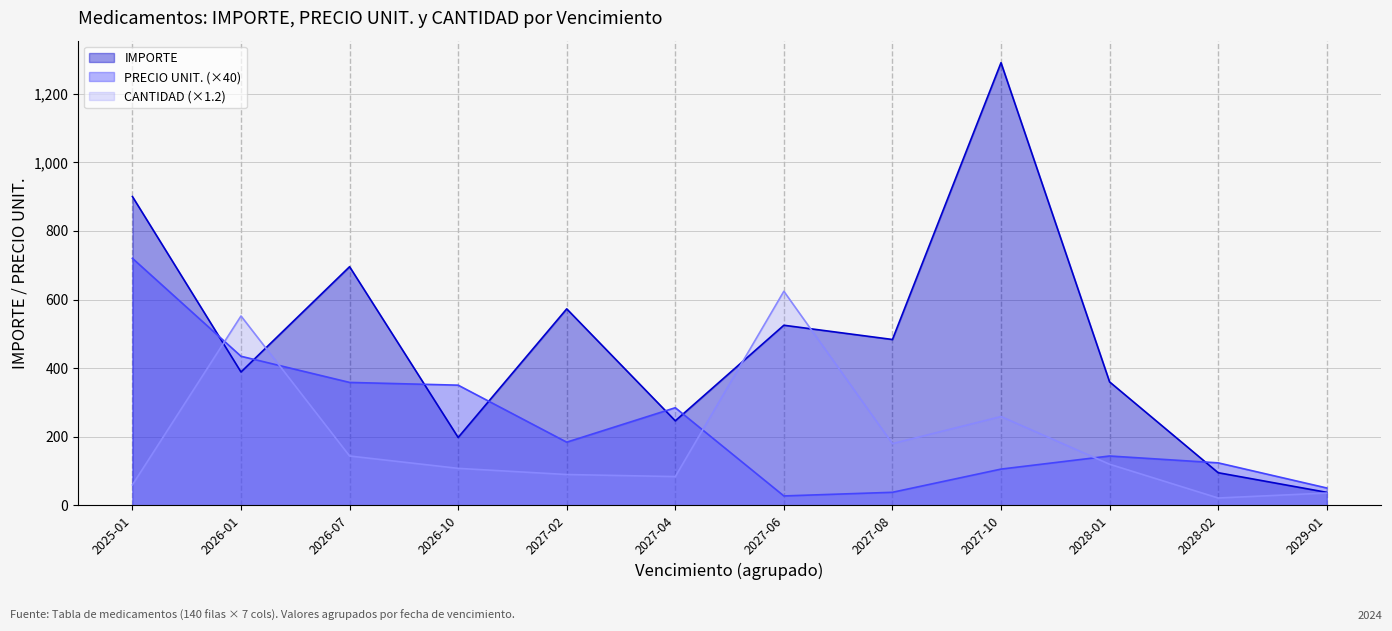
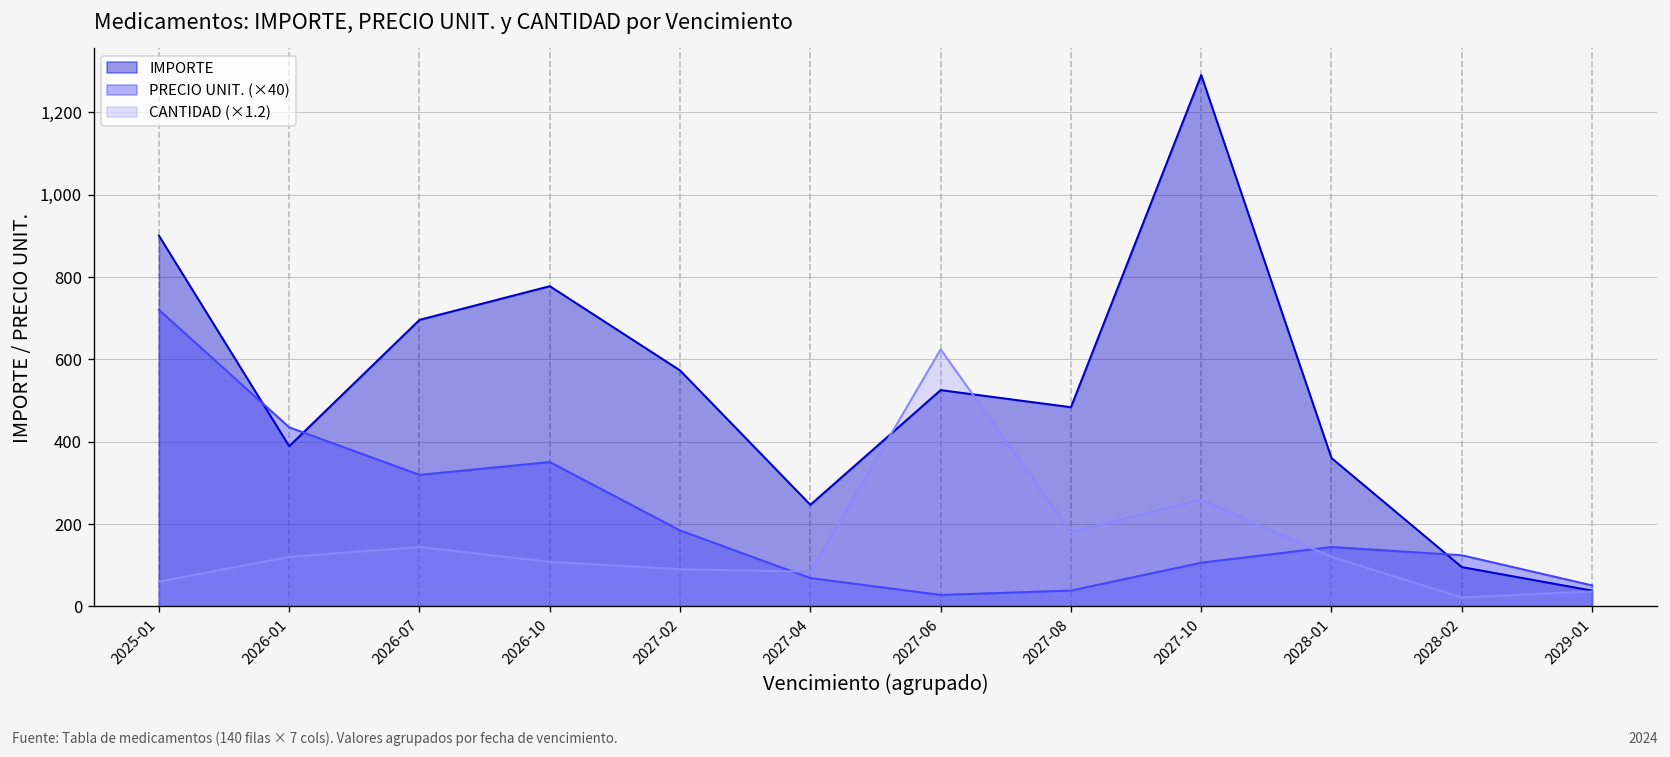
CANTIDAD (×1.2), 2026-01: 550 -> 120
PRECIO UNIT. (×40), 2026-07: 360 -> 320
IMPORTE, 2026-10: 200 -> 780
PRECIO UNIT. (×40), 2027-04: 280 -> 70
